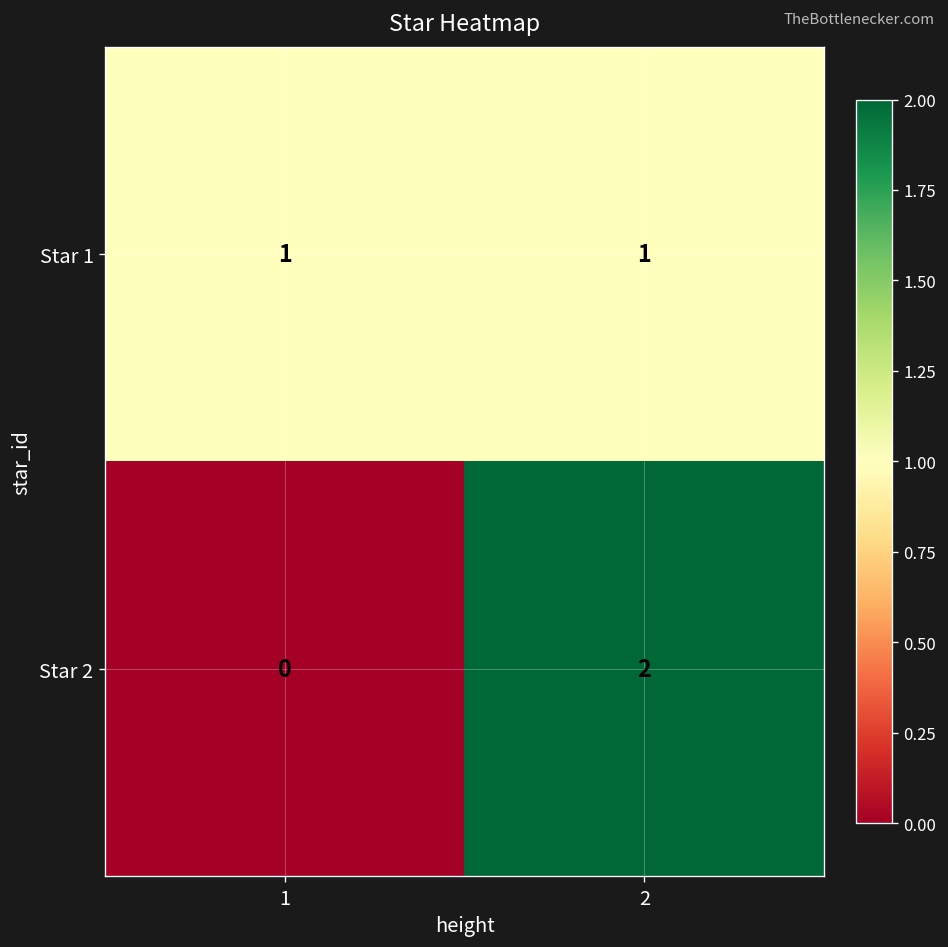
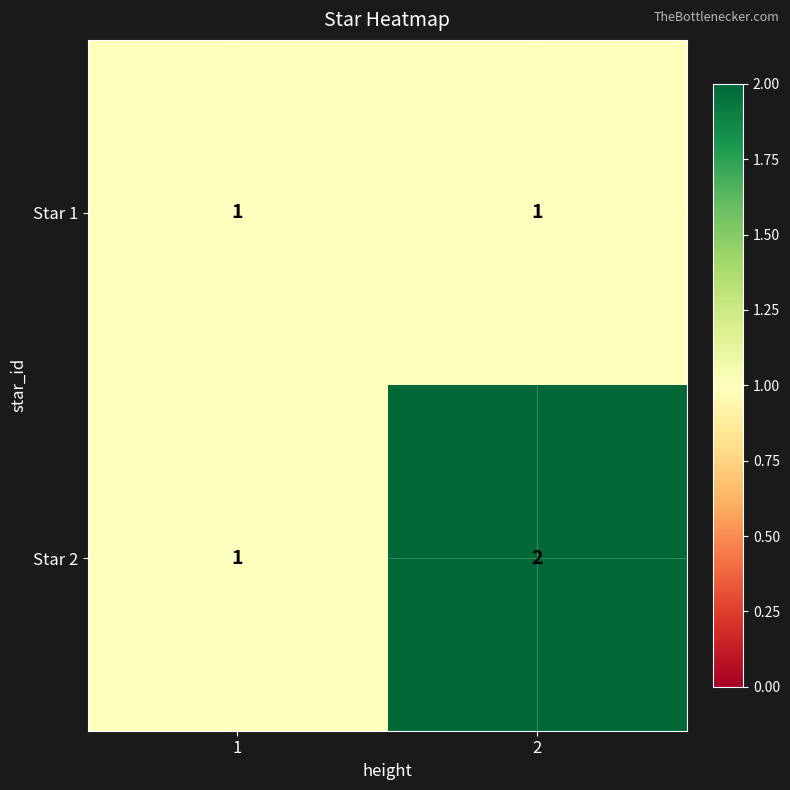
Star 2, 1: 0 -> 1
